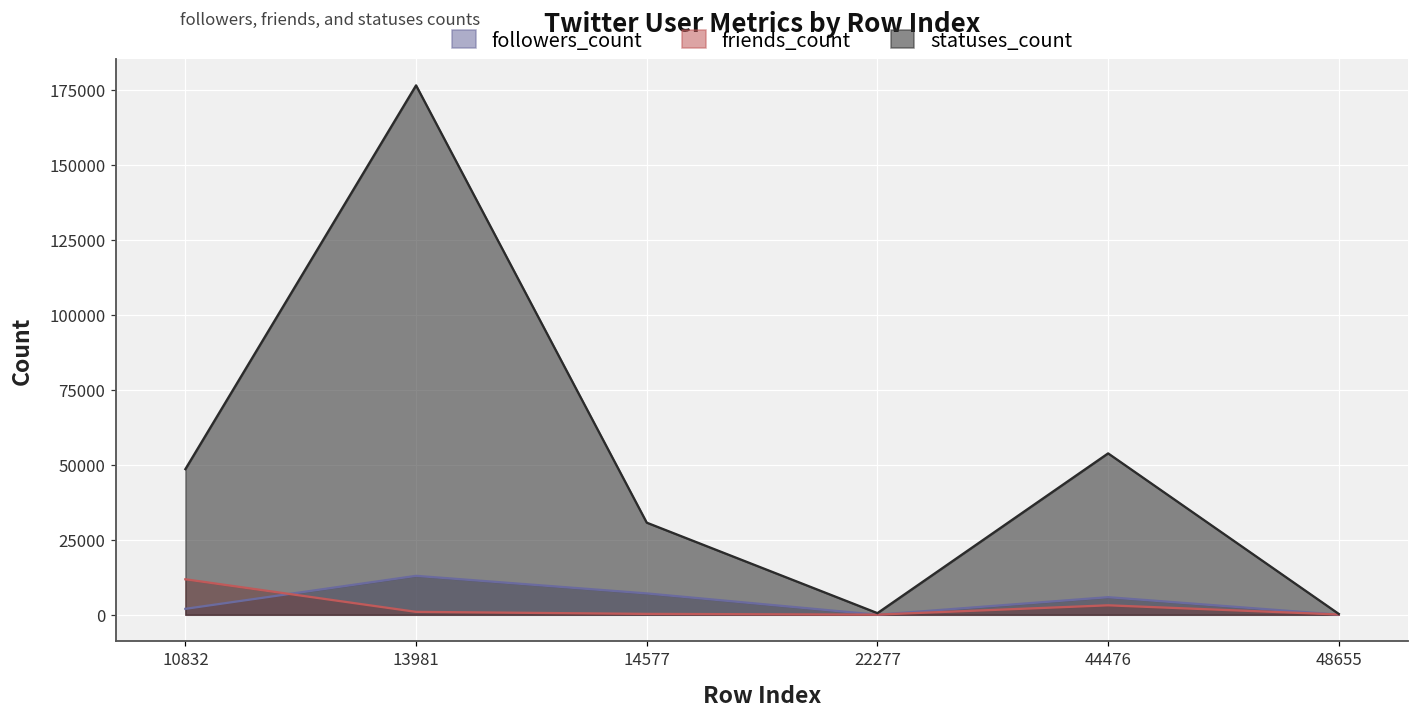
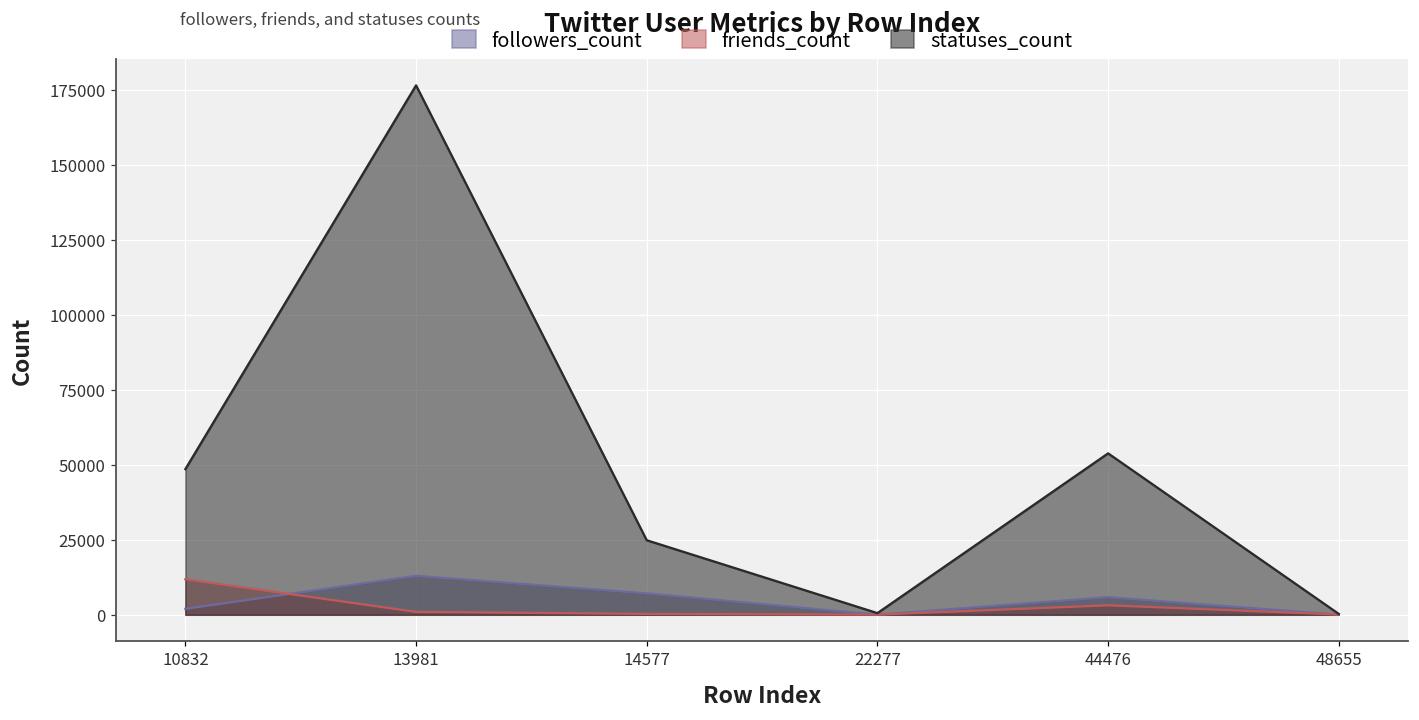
statuses_count, 14577: 31000 -> 25000
